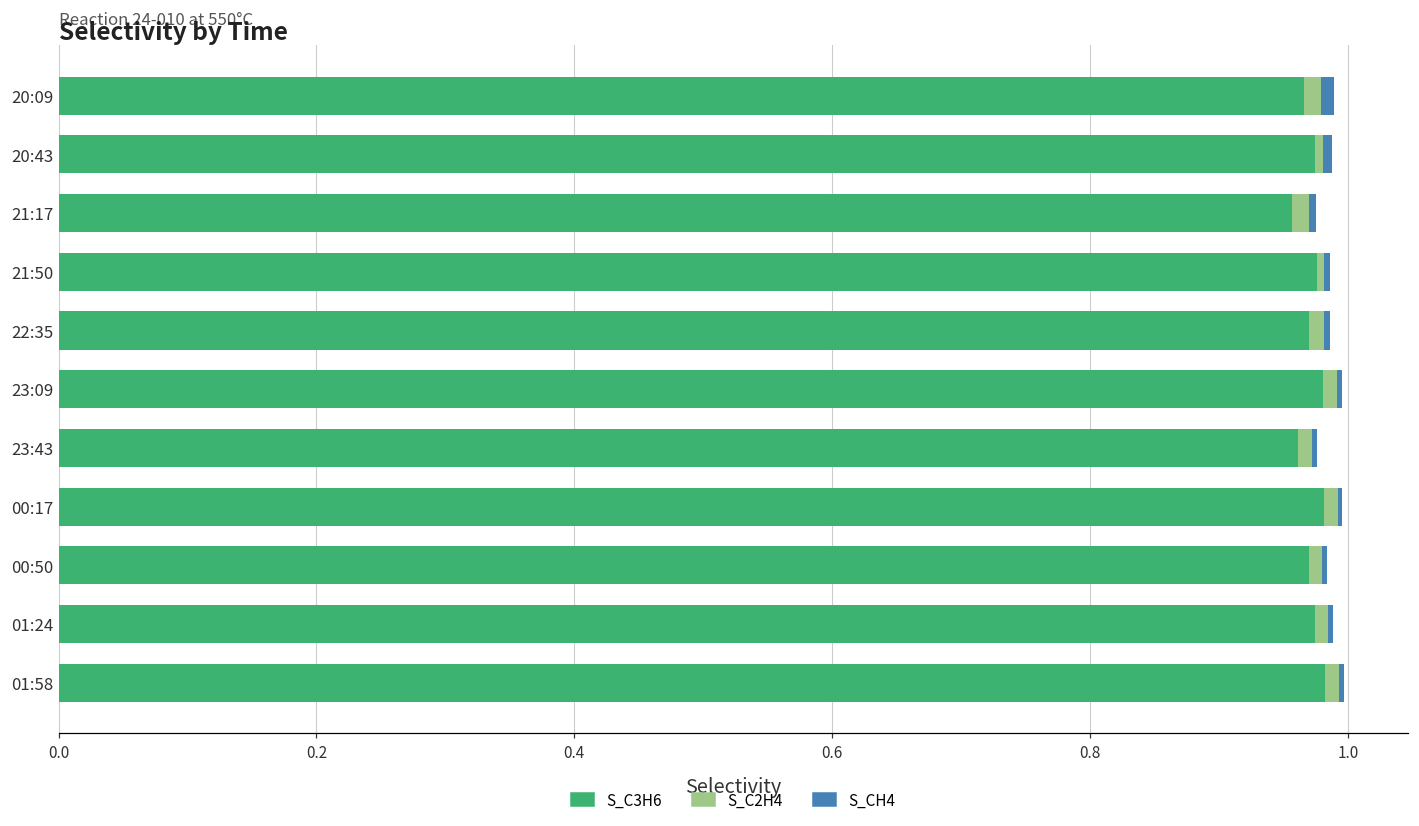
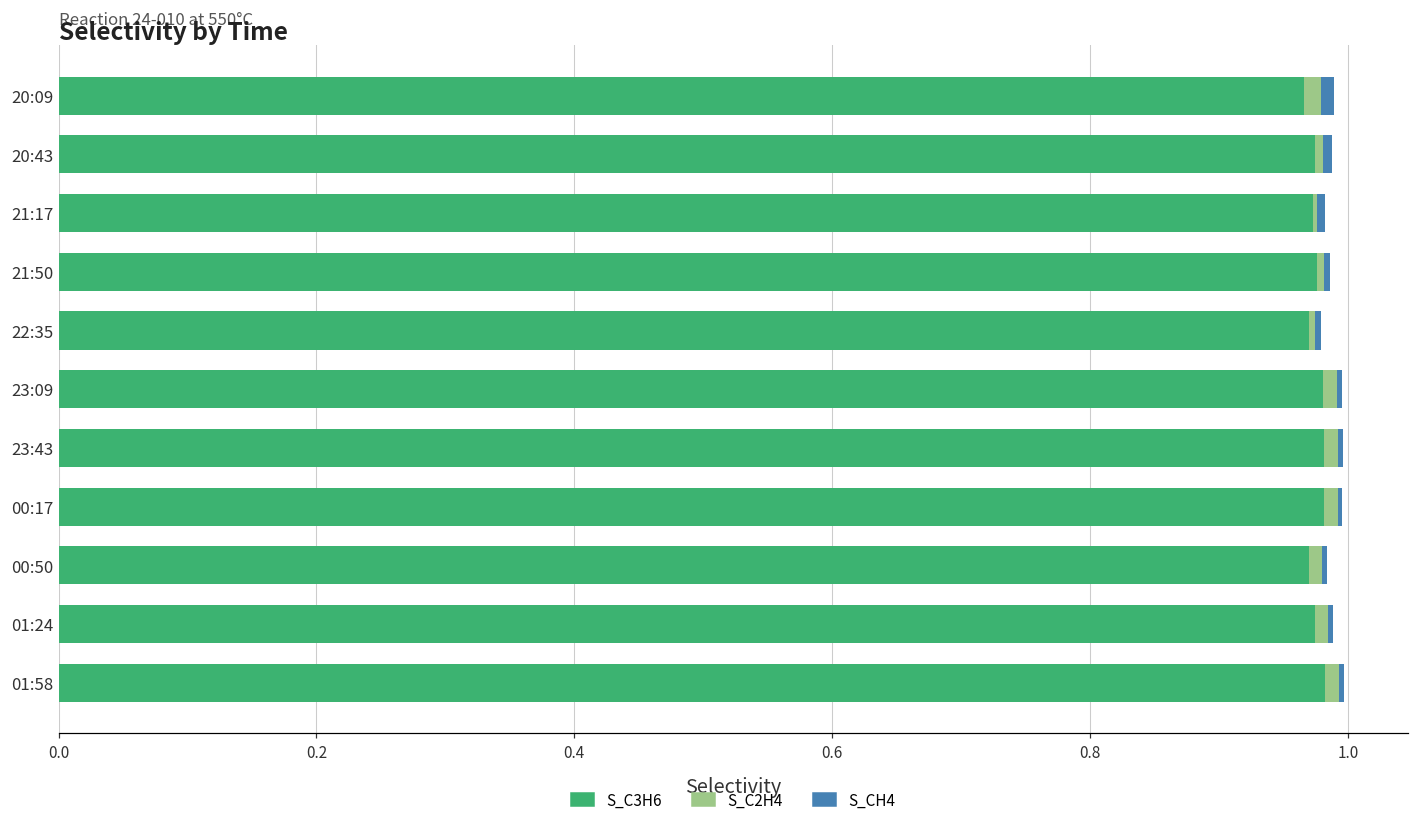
S_C3H6, 21:17: 0.957 -> 0.973
S_C2H4, 21:17: 0.013 -> 0.004
S_C2H4, 22:35: 0.012 -> 0.004
S_C3H6, 23:43: 0.961 -> 0.981
